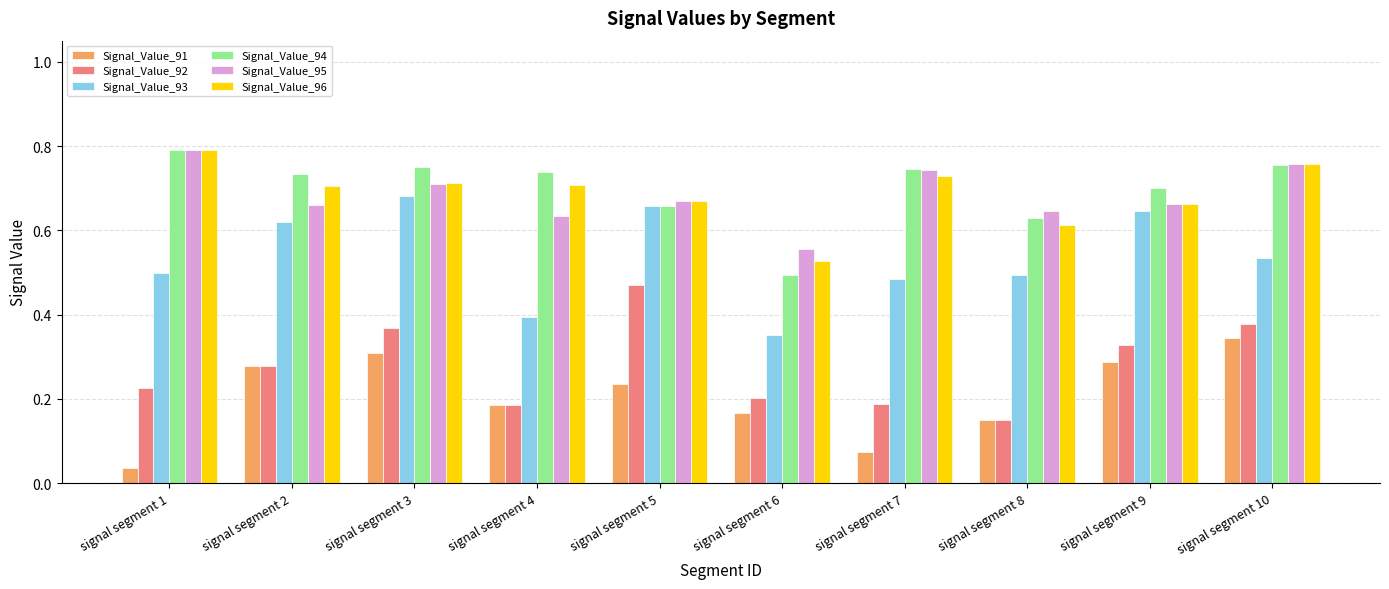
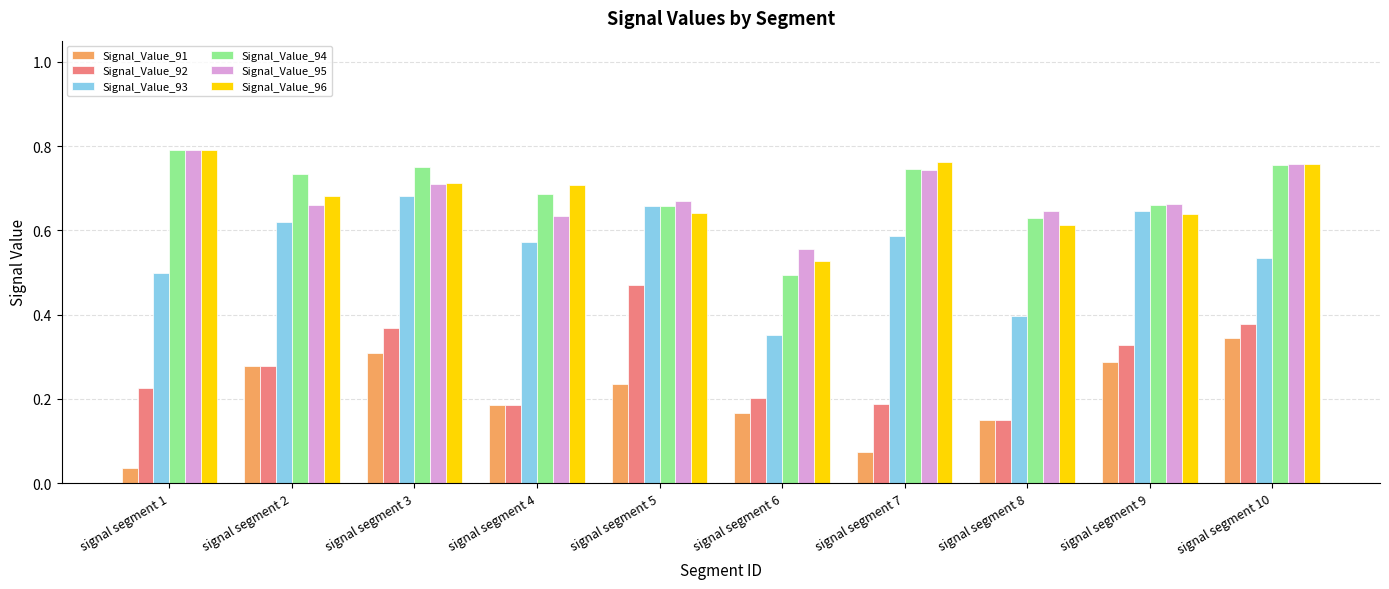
Signal_Value_96, signal segment 2: 0.71 -> 0.68
Signal_Value_93, signal segment 4: 0.39 -> 0.57
Signal_Value_94, signal segment 4: 0.74 -> 0.69
Signal_Value_96, signal segment 5: 0.67 -> 0.64
Signal_Value_93, signal segment 7: 0.48 -> 0.59
Signal_Value_96, signal segment 7: 0.73 -> 0.76
Signal_Value_93, signal segment 8: 0.49 -> 0.40
Signal_Value_94, signal segment 9: 0.70 -> 0.66
Signal_Value_96, signal segment 9: 0.66 -> 0.64
